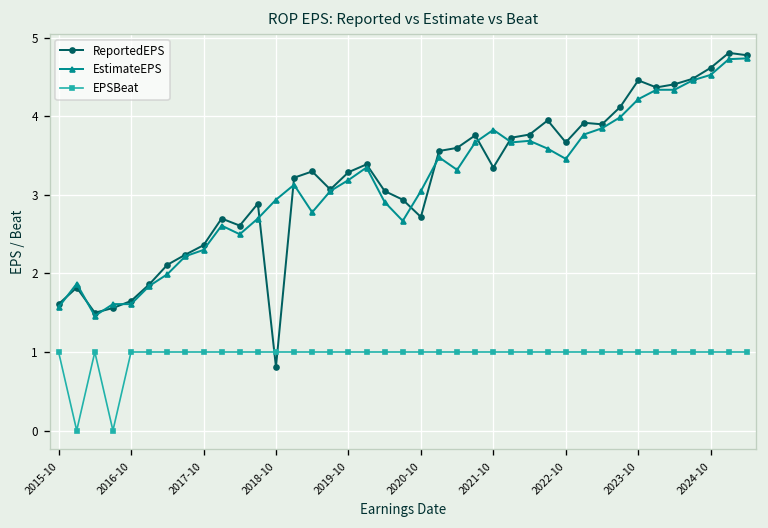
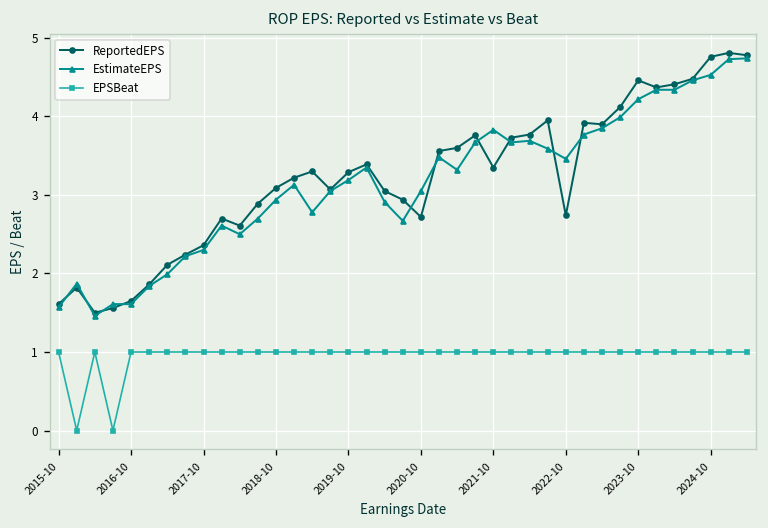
ReportedEPS, 2018-10: 0.8 -> 3.1
ReportedEPS, 2022-10: 3.7 -> 2.7
ReportedEPS, 2024-10: 4.6 -> 4.8
